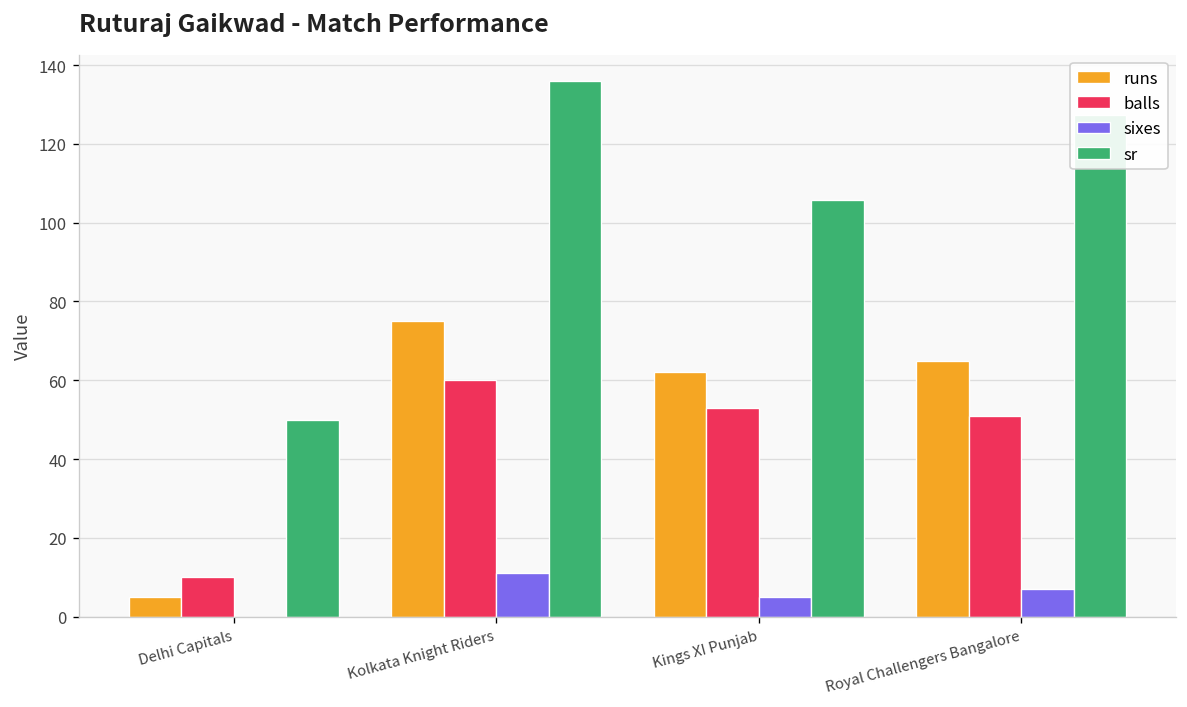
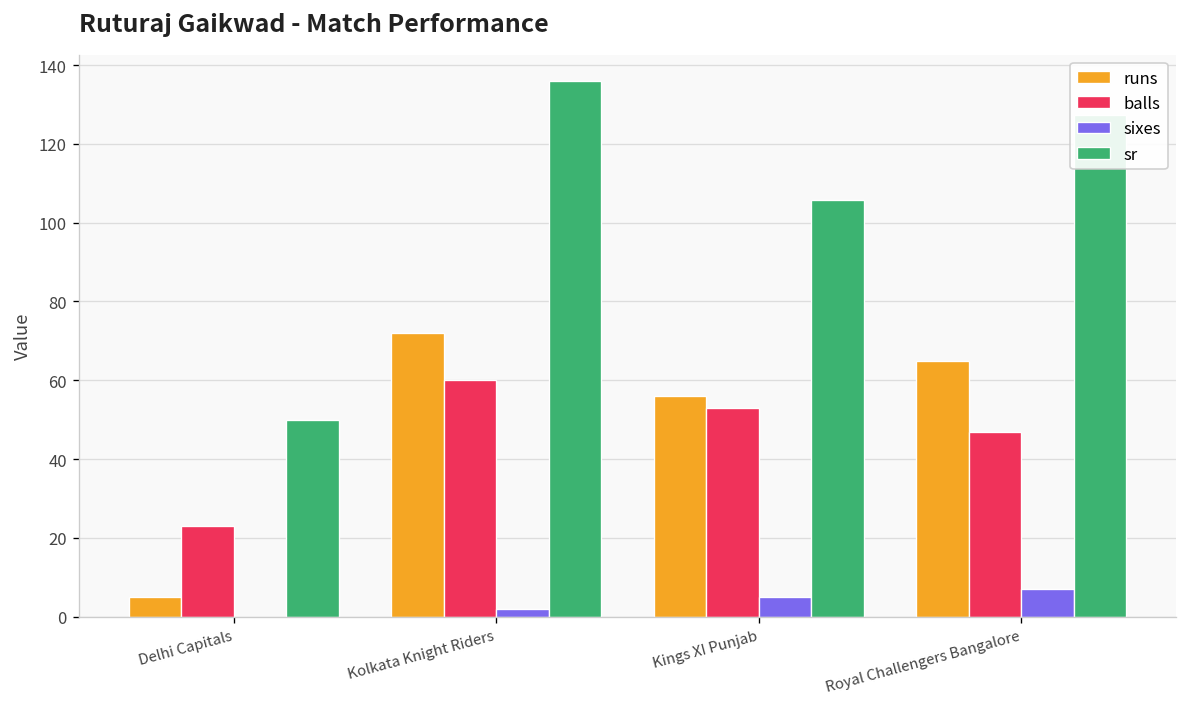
balls, Delhi Capitals: 10 -> 23
runs, Kolkata Knight Riders: 75 -> 72
sixes, Kolkata Knight Riders: 11 -> 2
runs, Kings XI Punjab: 62 -> 56
balls, Royal Challengers Bangalore: 51 -> 47
